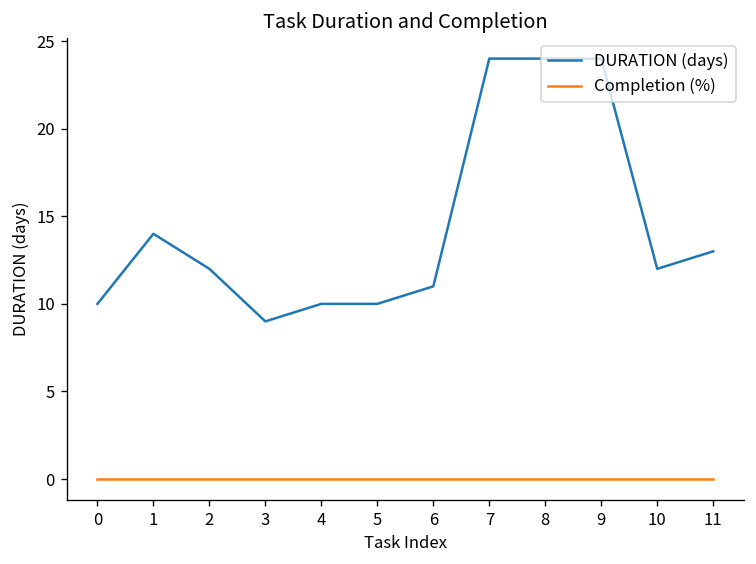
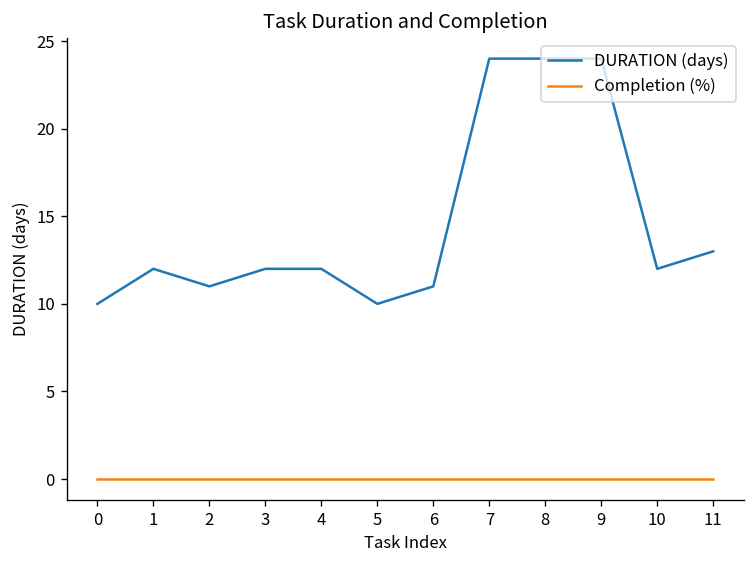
DURATION (days), 1: 14 -> 12
DURATION (days), 2: 12 -> 11
DURATION (days), 3: 9 -> 12
DURATION (days), 4: 10 -> 12
